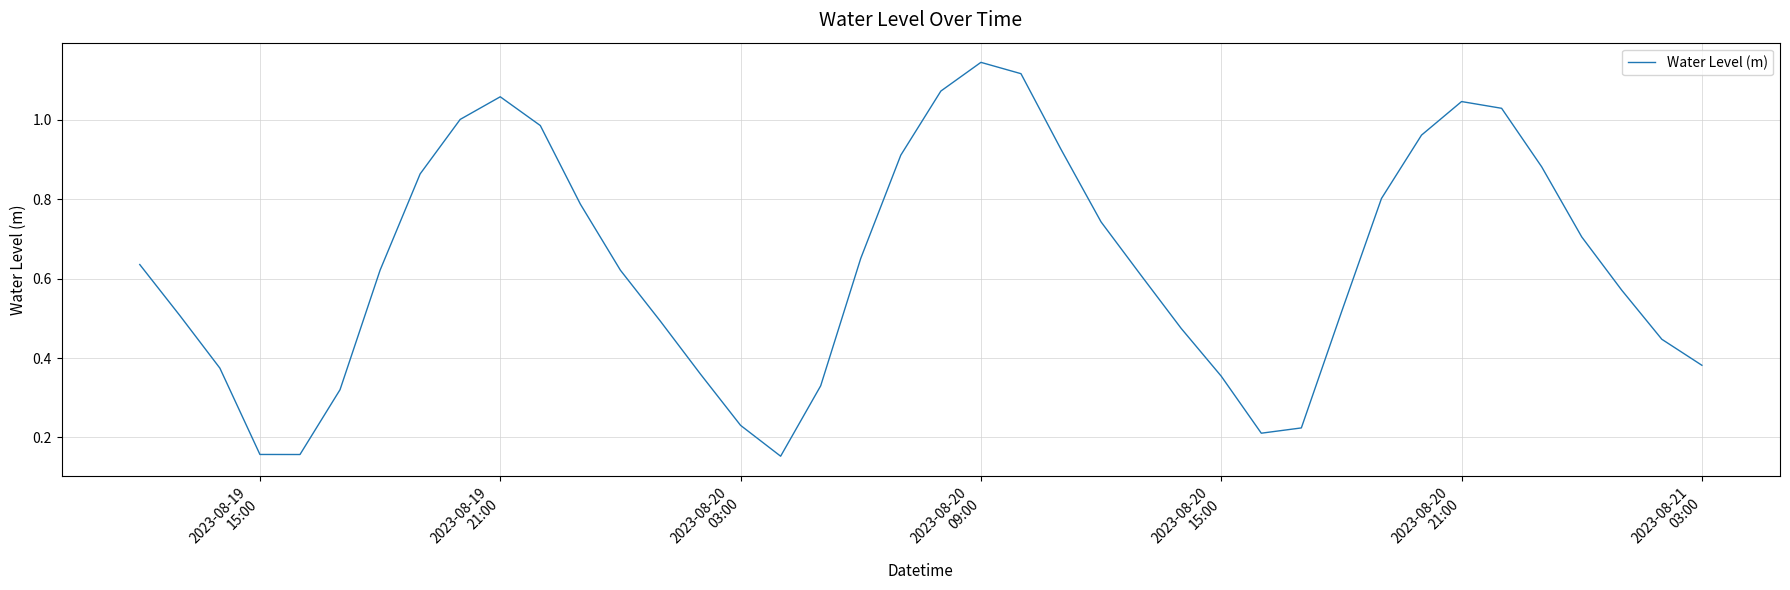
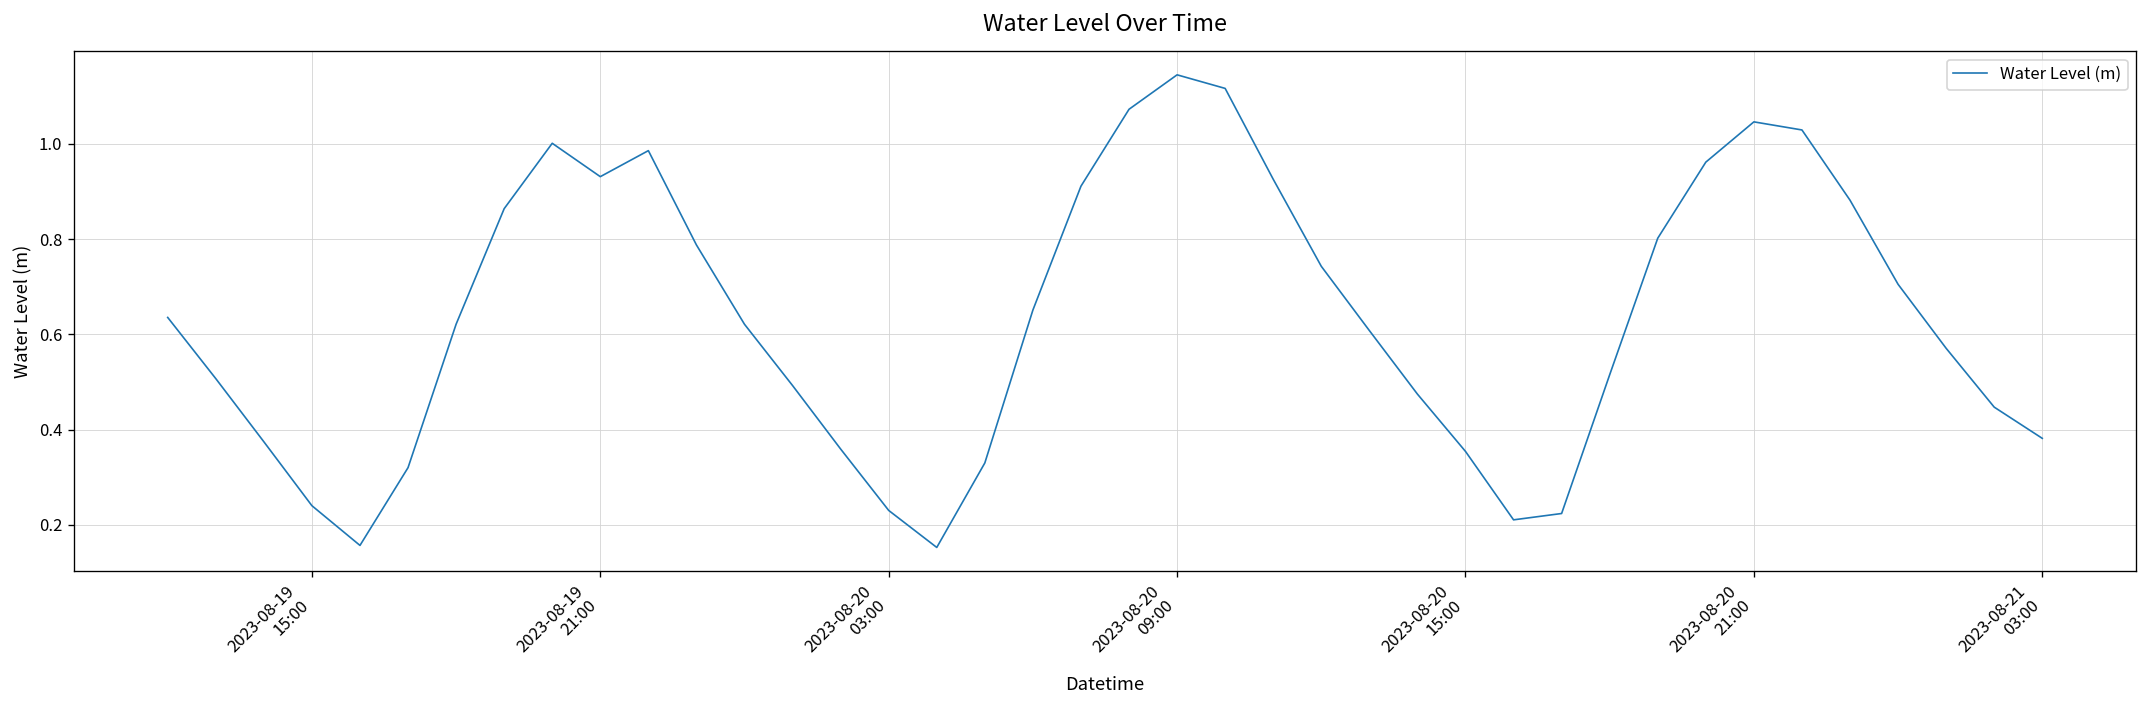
2023-08-19 15:00: 0.16 -> 0.24
2023-08-19 21:00: 1.06 -> 0.93
